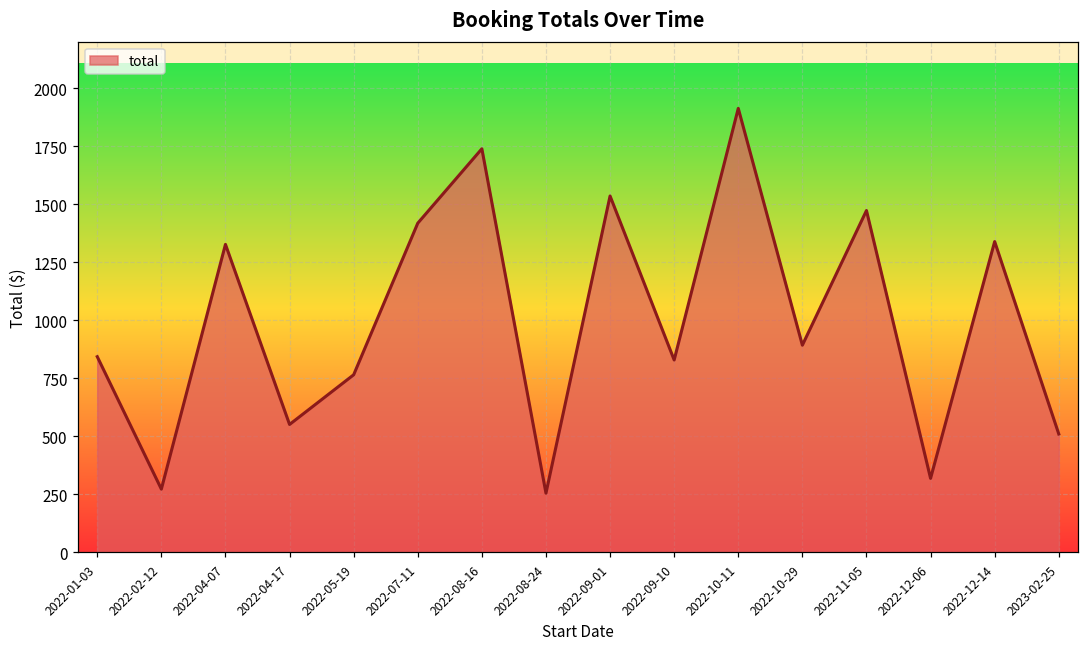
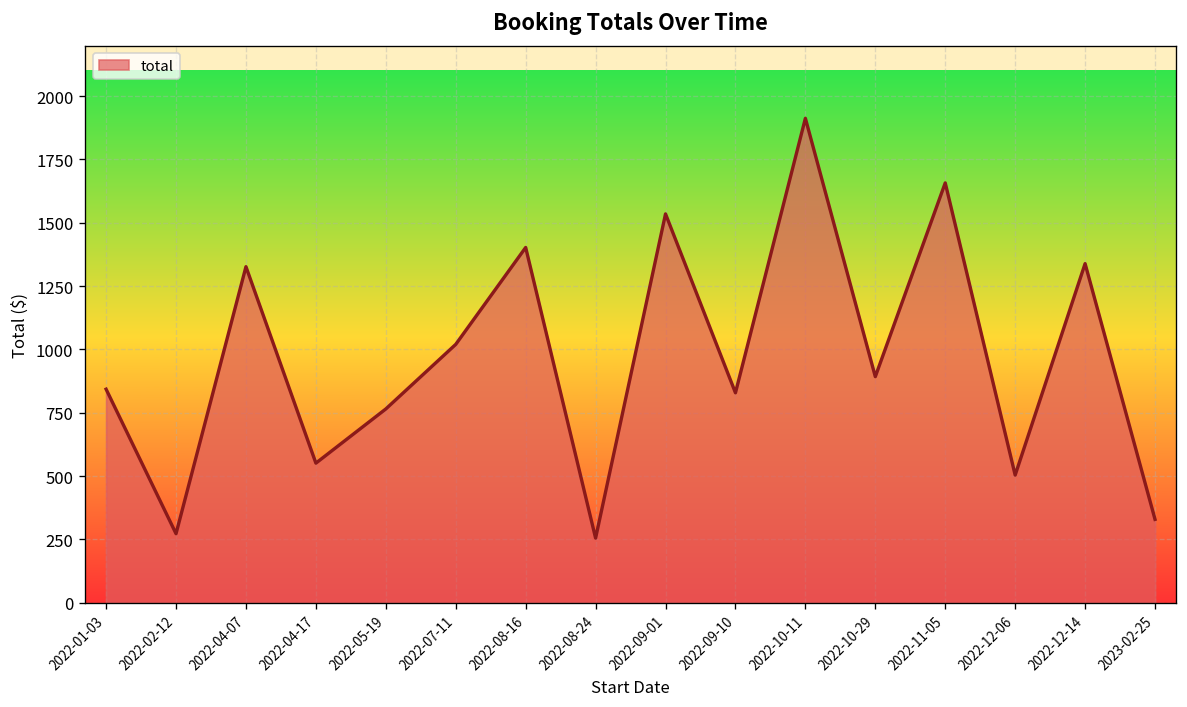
2022-07-11: 1420 -> 1020
2022-08-16: 1740 -> 1400
2022-11-05: 1470 -> 1660
2022-12-06: 320 -> 500
2023-02-25: 510 -> 330
